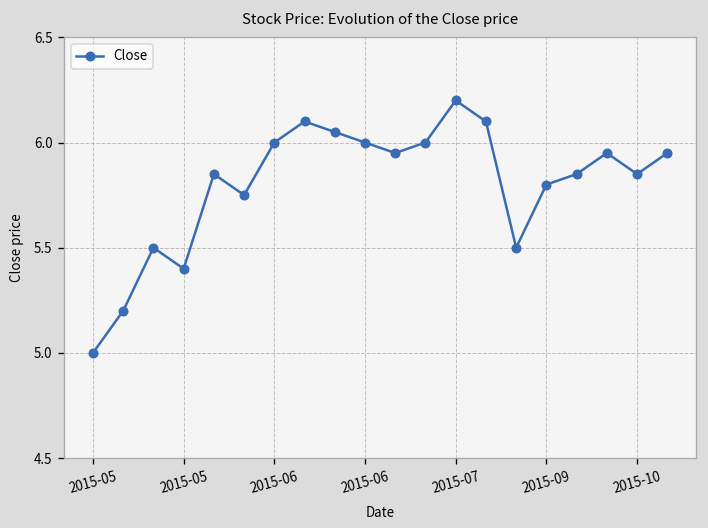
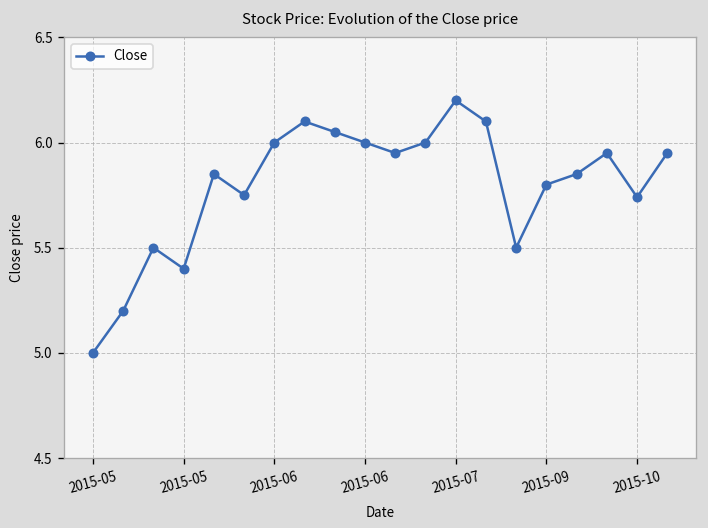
2015-10: 5.85 -> 5.74
